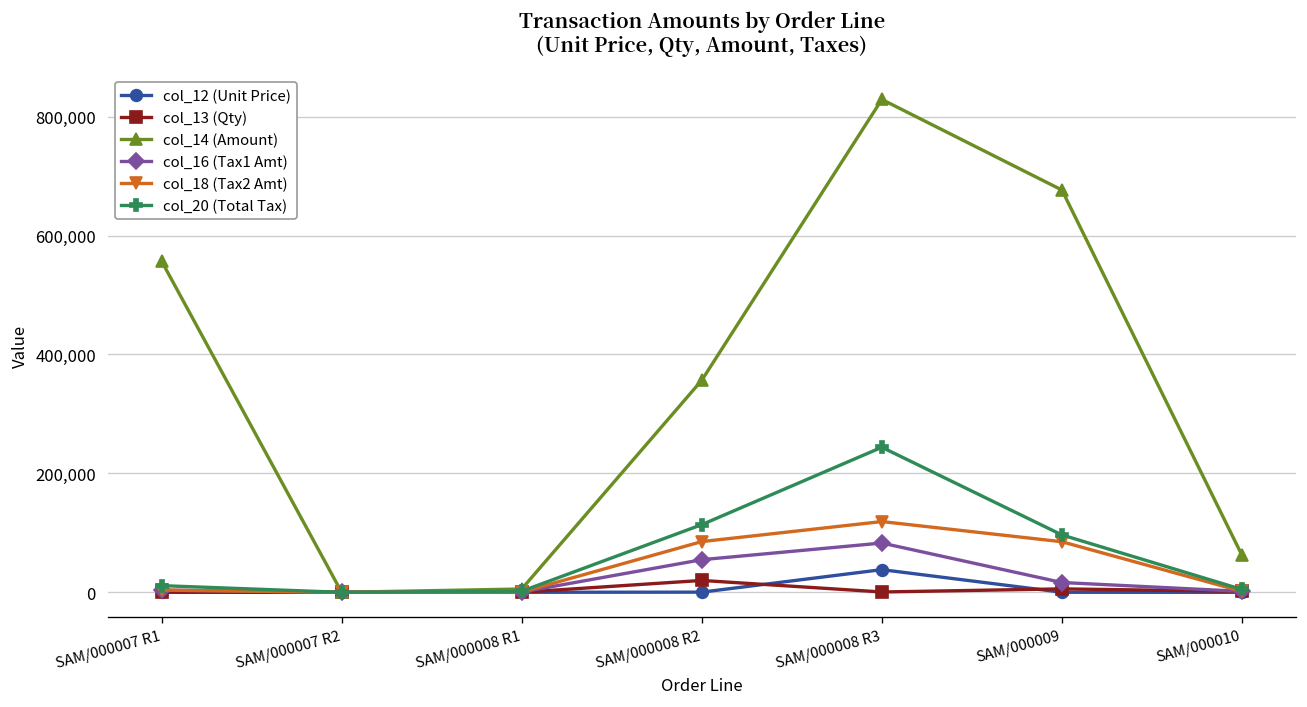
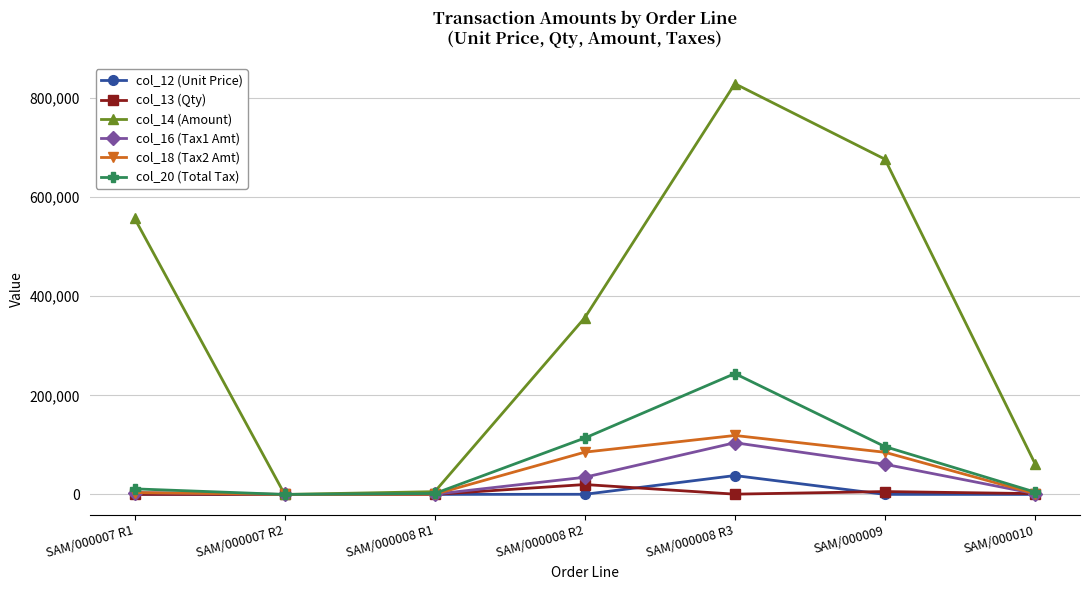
col_16 (Tax1 Amt), SAM/000008 R2: 50,000 -> 30,000
col_16 (Tax1 Amt), SAM/000008 R3: 80,000 -> 100,000
col_16 (Tax1 Amt), SAM/000009: 20,000 -> 60,000
